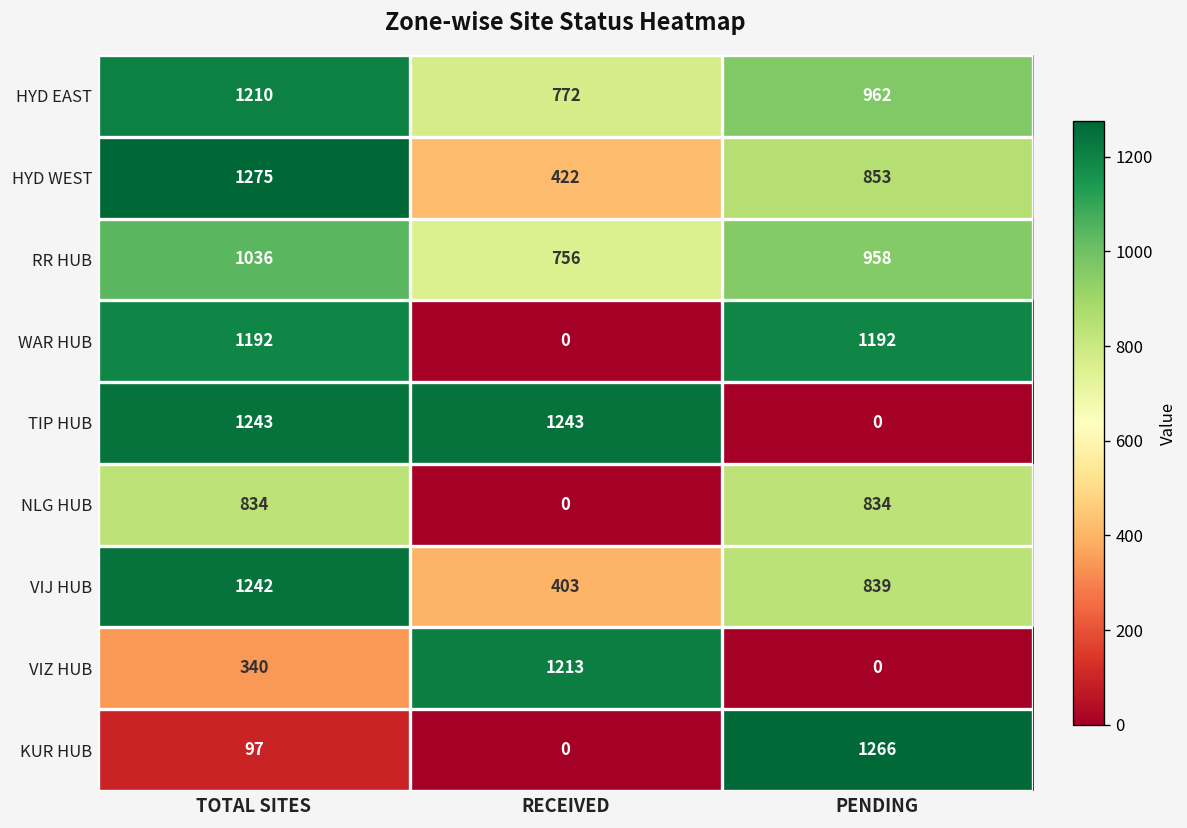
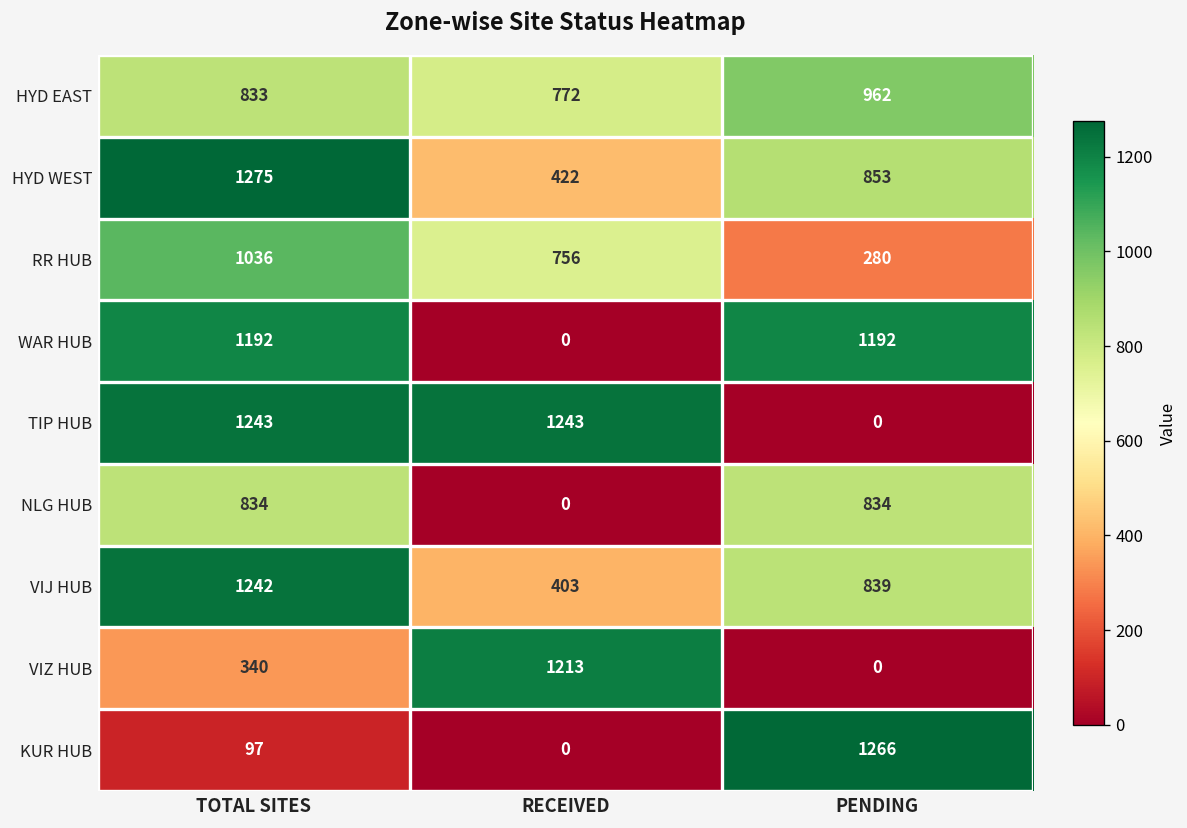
HYD EAST, TOTAL SITES: 1210 -> 833
RR HUB, PENDING: 958 -> 280
